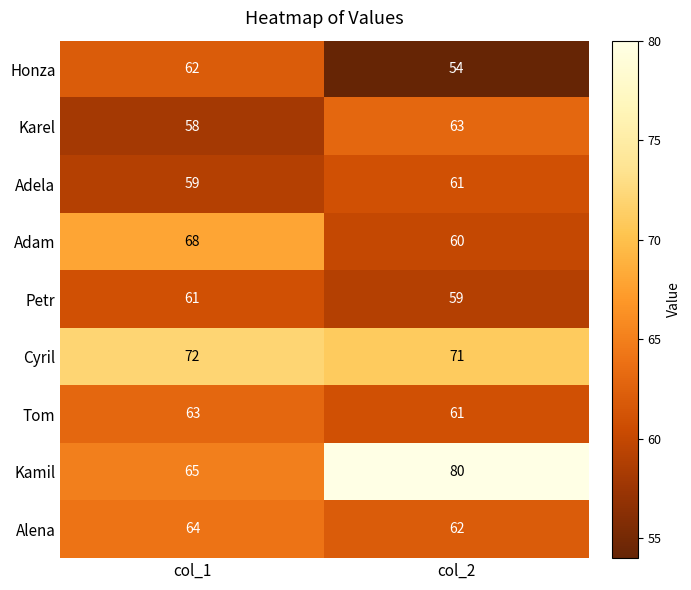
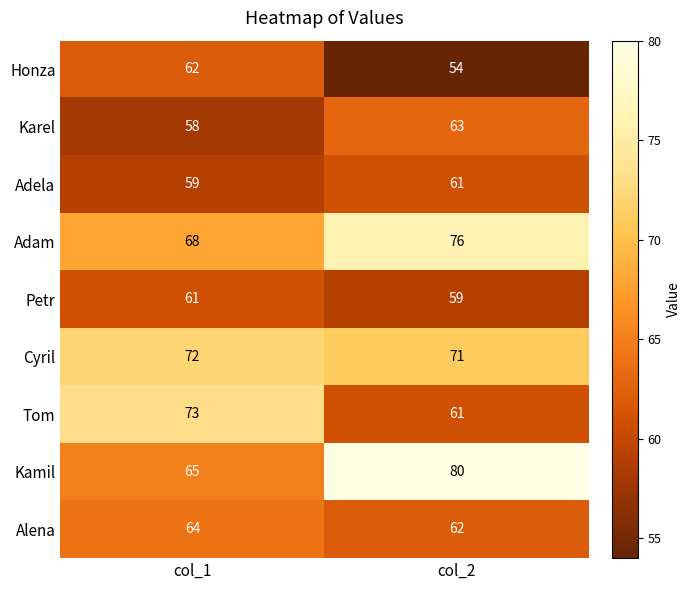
Adam, col_2: 60 -> 76
Tom, col_1: 63 -> 73
